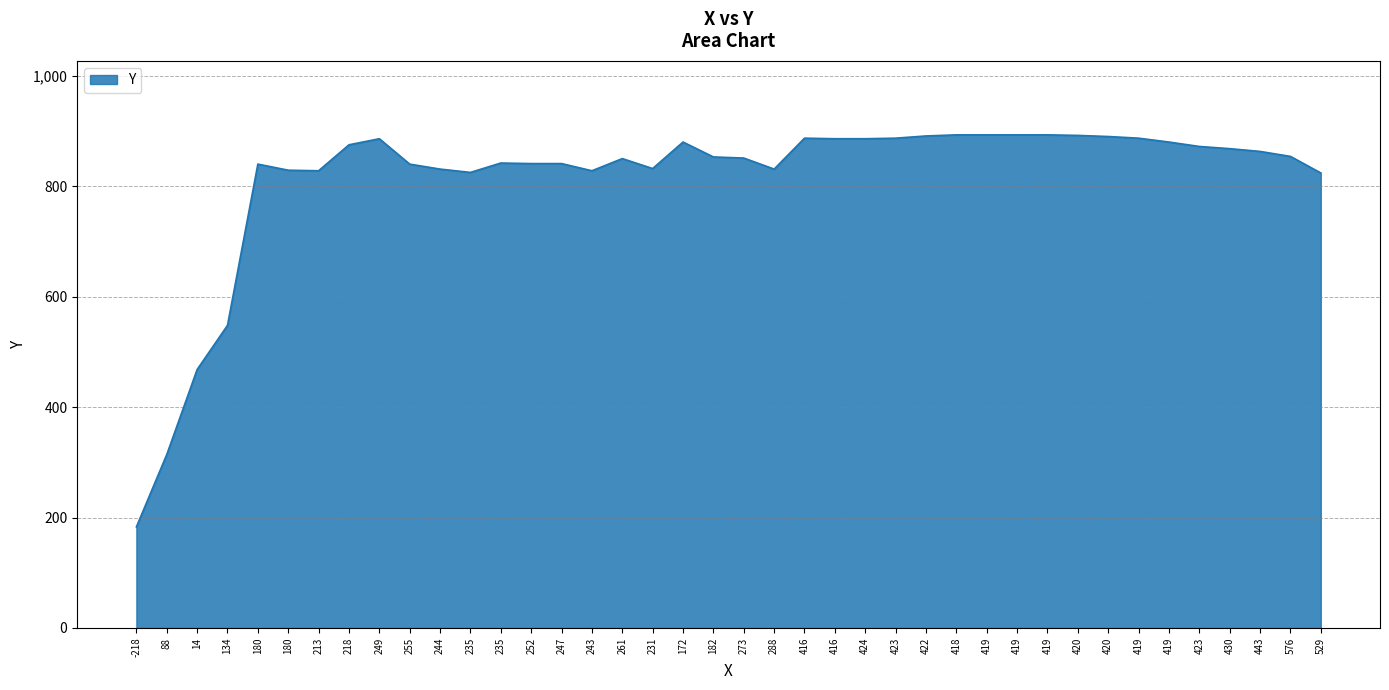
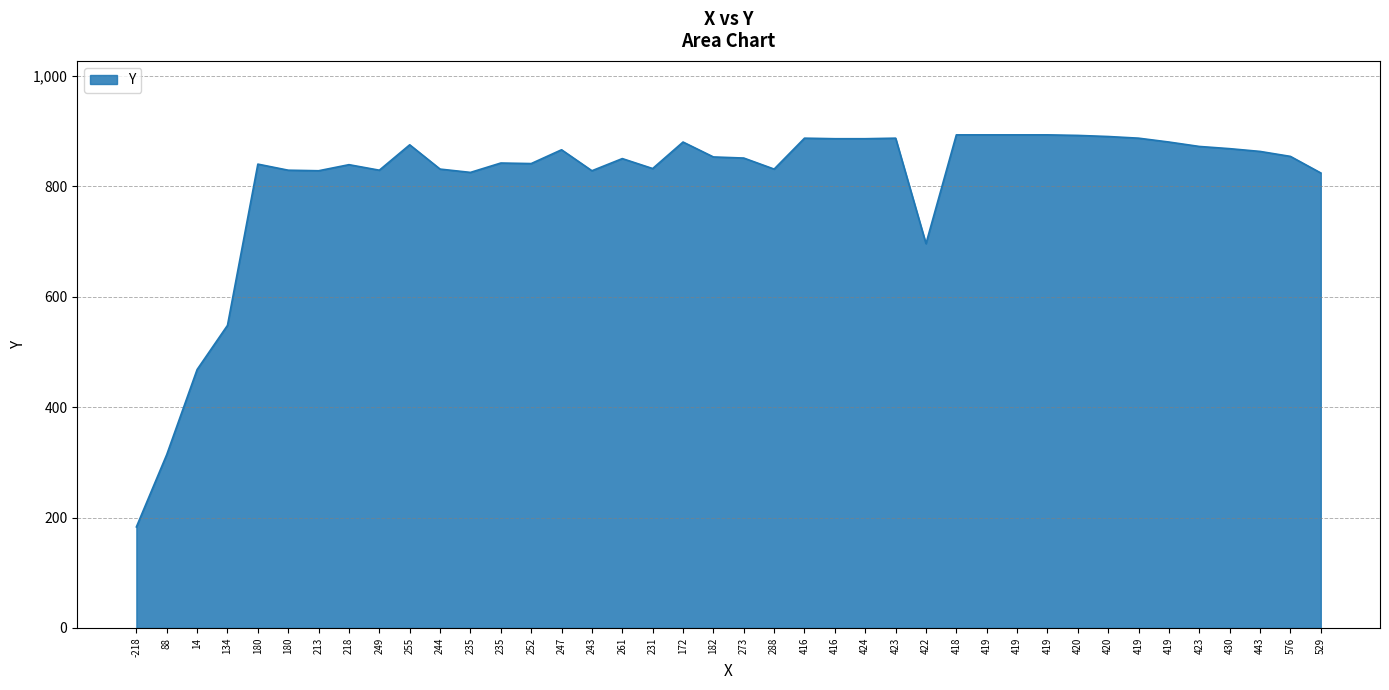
218: 880 -> 840
249: 890 -> 830
255: 840 -> 880
247: 840 -> 870
422: 890 -> 700
